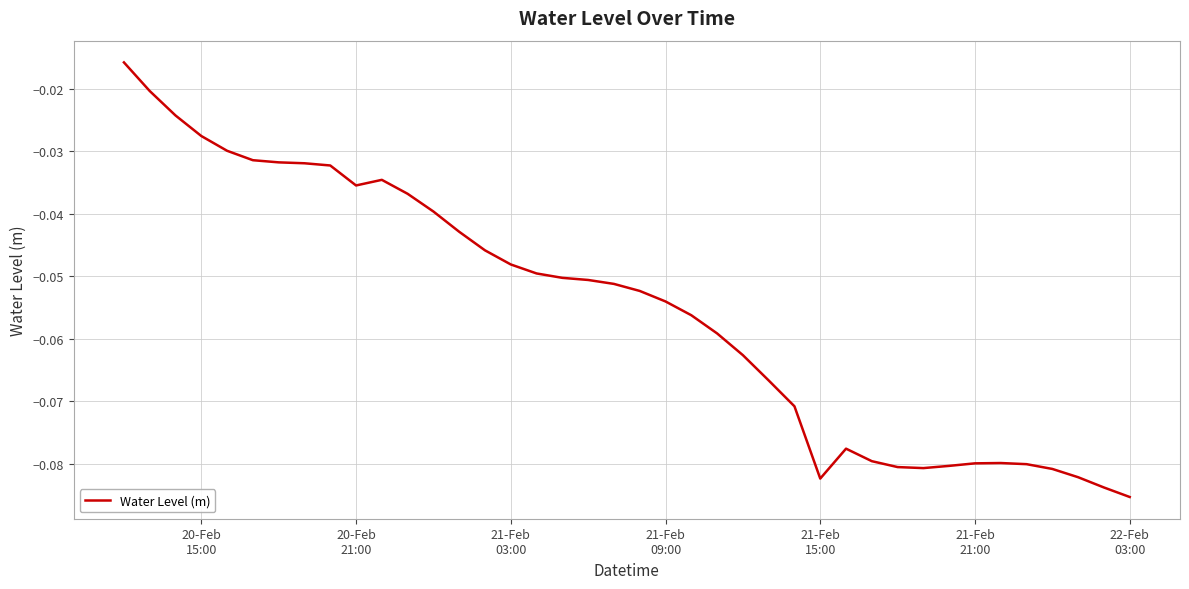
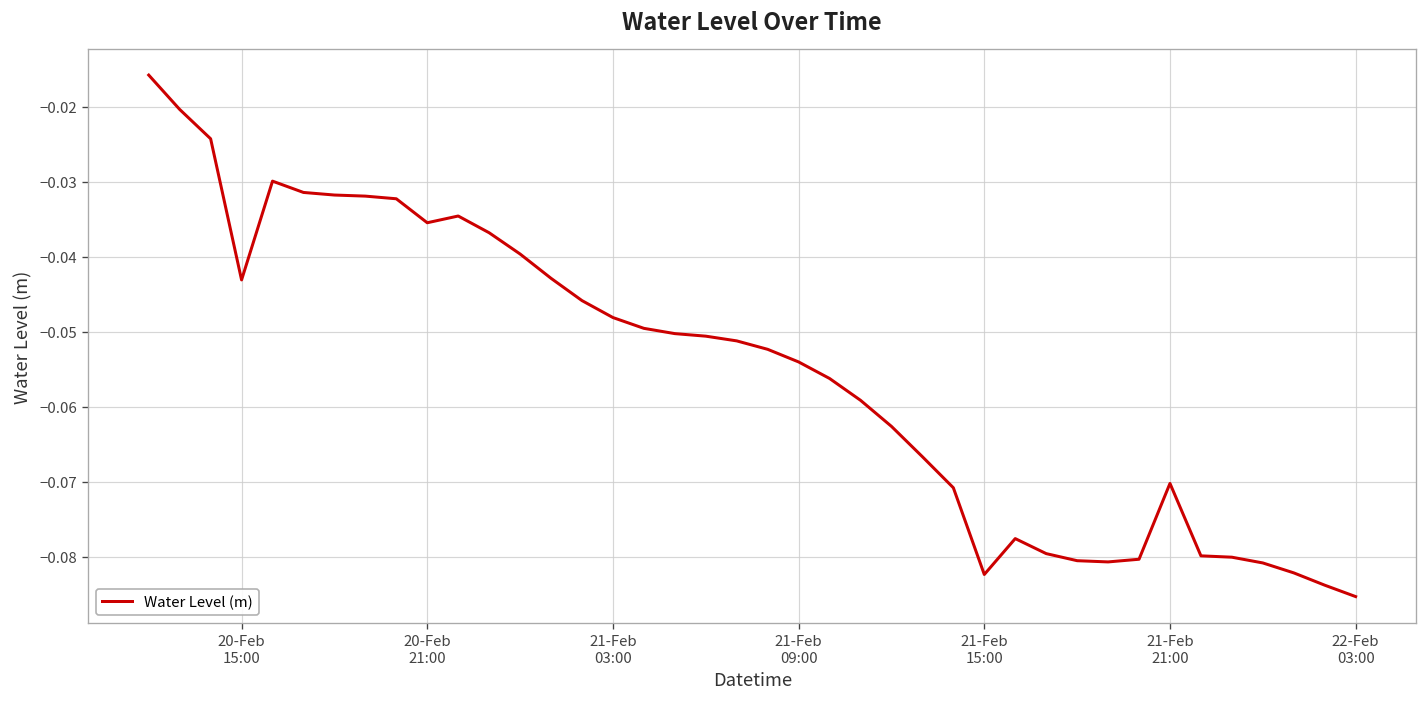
20-Feb 15:00: -0.028 -> -0.043
21-Feb 21:00: -0.080 -> -0.070
